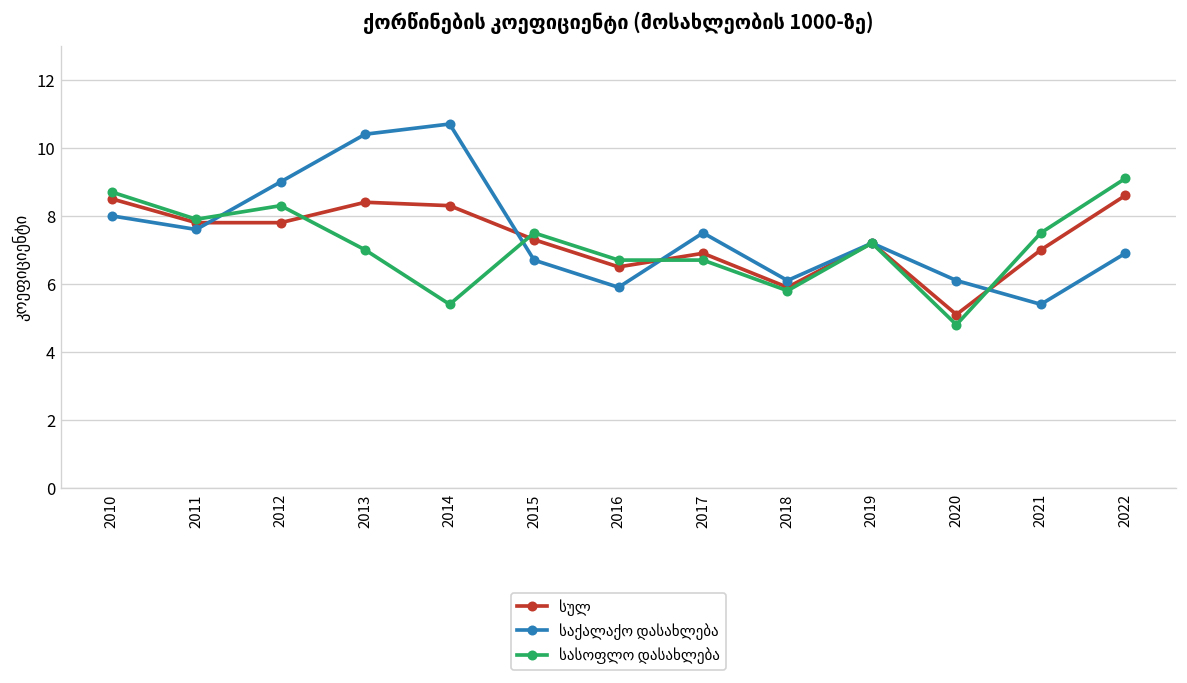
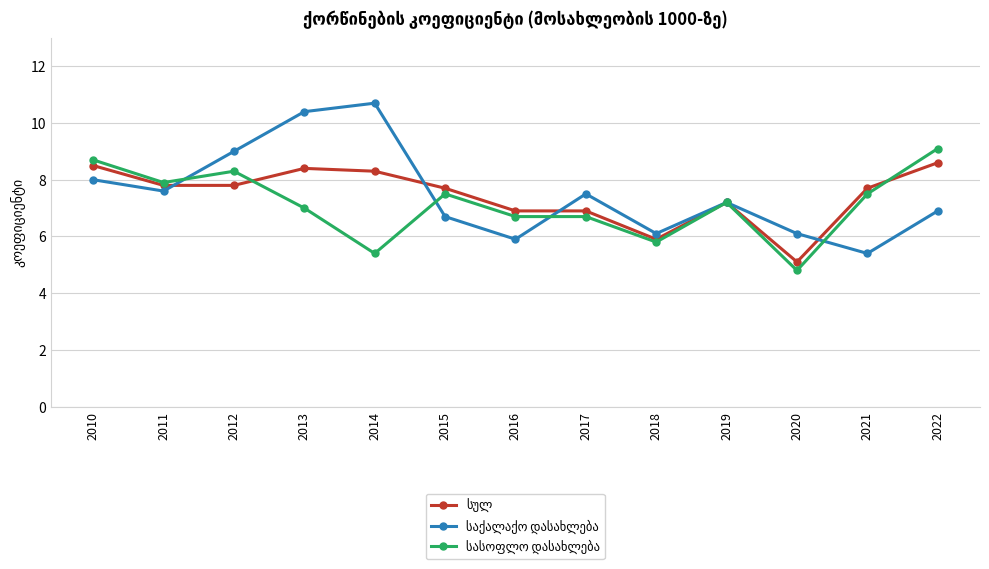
სულ, 2015: 7.3 -> 7.7
სულ, 2016: 6.5 -> 6.9
სულ, 2021: 7.0 -> 7.7
